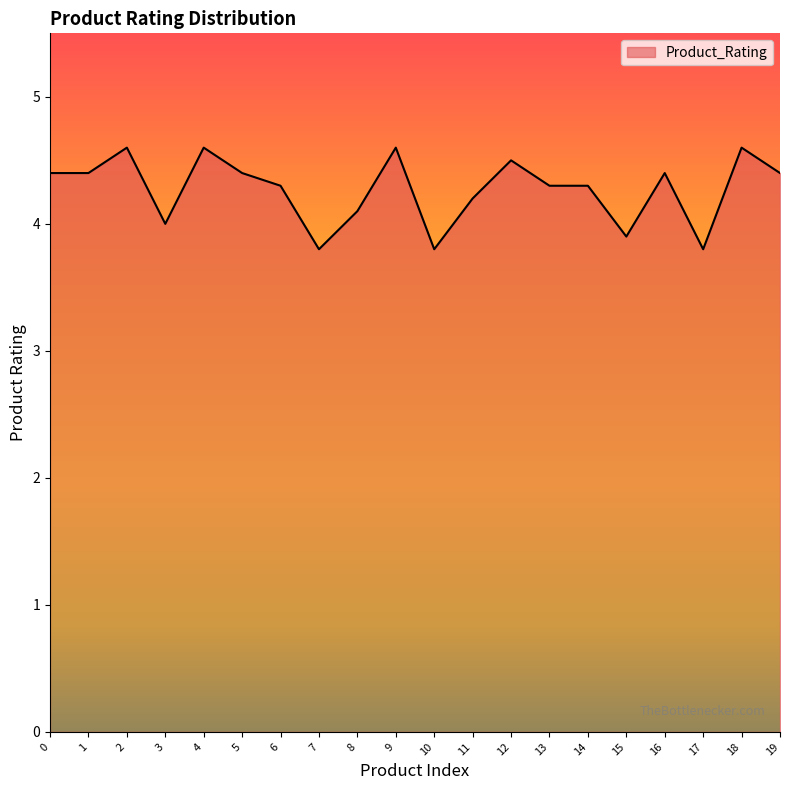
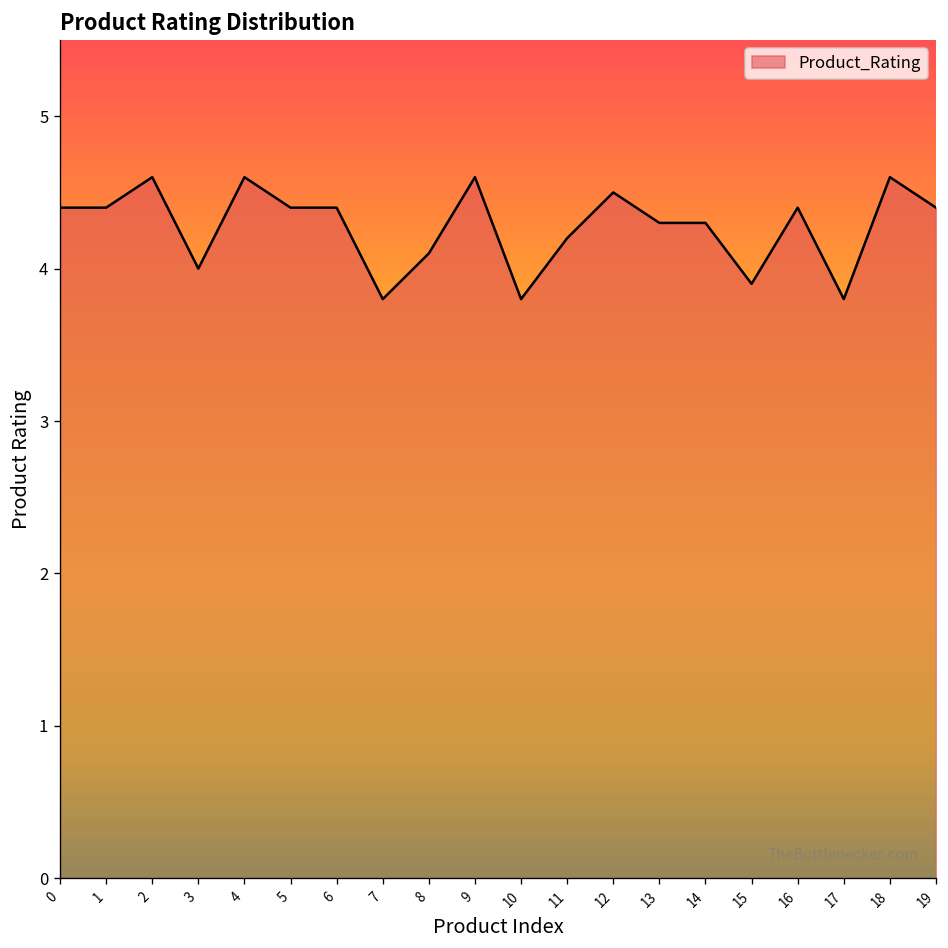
6: 4.3 -> 4.4
